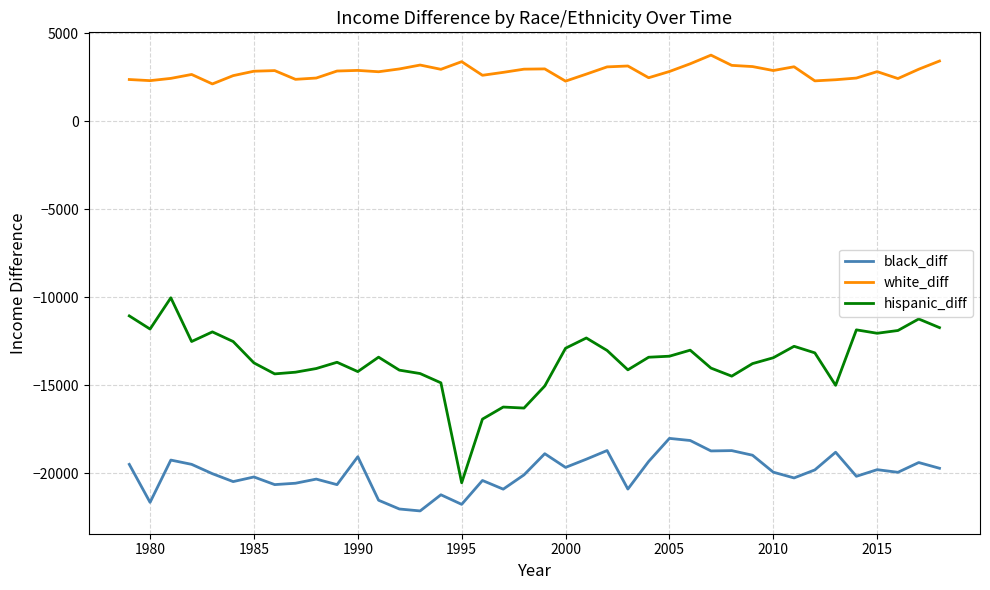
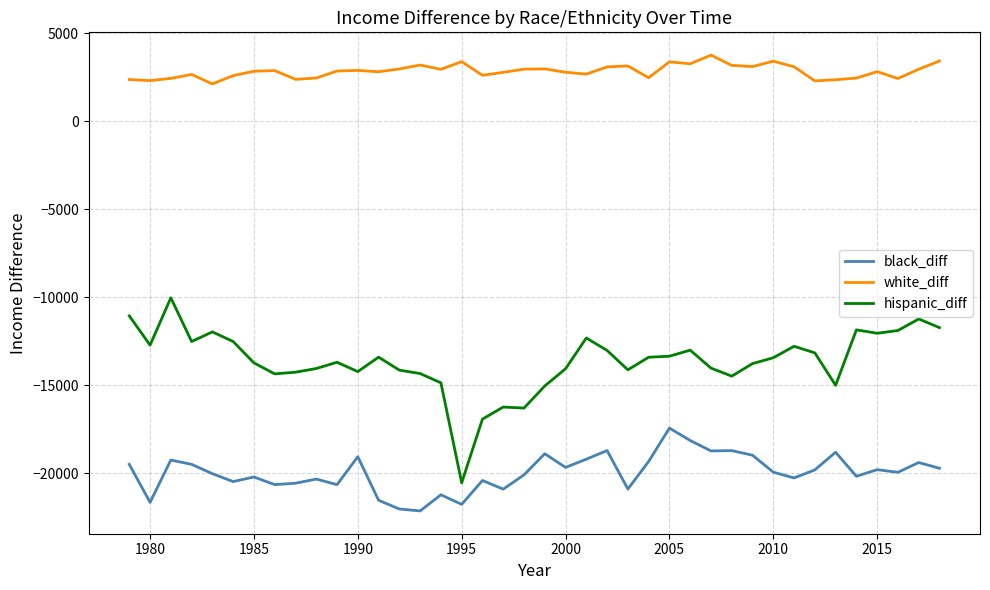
hispanic_diff, 1980: -11800 -> -12700
white_diff, 2000: 2300 -> 2800
hispanic_diff, 2000: -12900 -> -14100
black_diff, 2005: -18000 -> -17400
white_diff, 2005: 2800 -> 3400
white_diff, 2010: 2900 -> 3400
